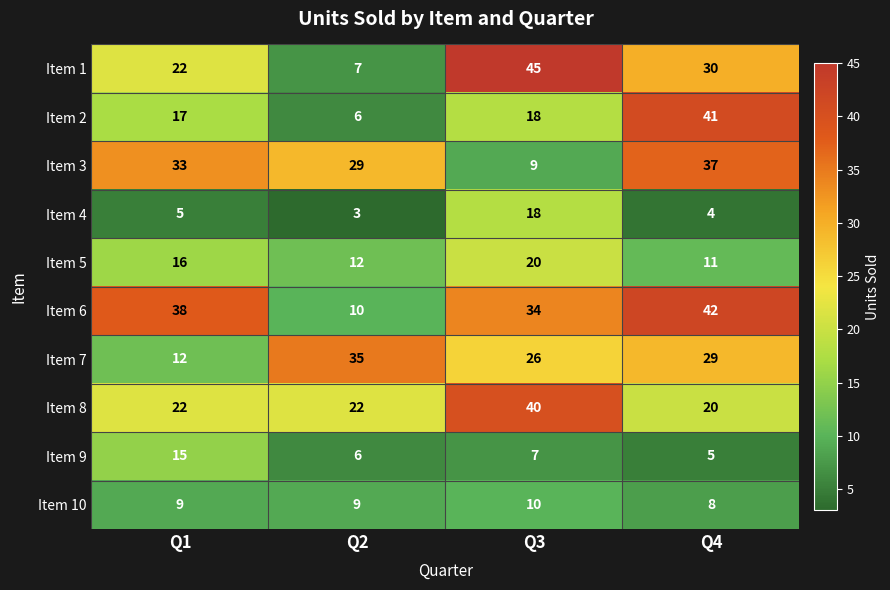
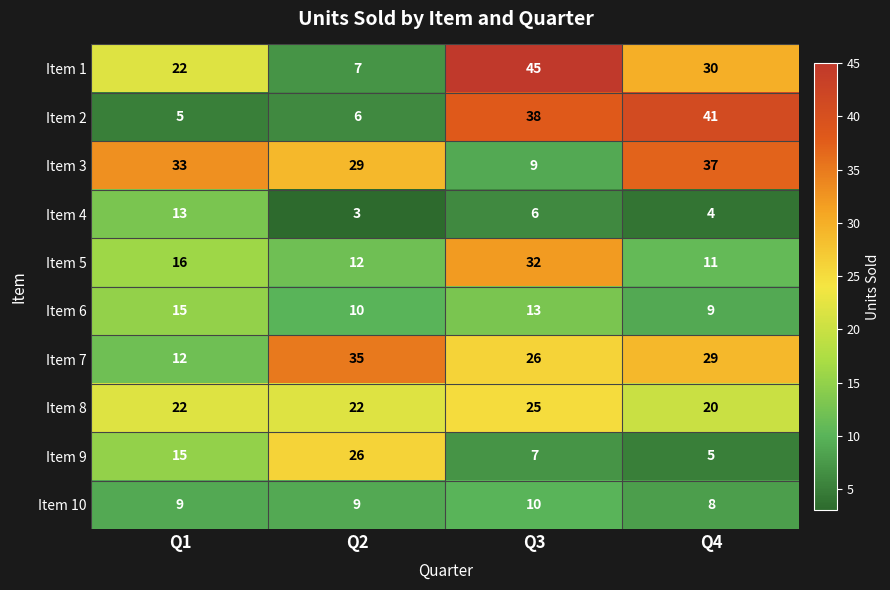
Item 2, Q1: 17 -> 5
Item 2, Q3: 18 -> 38
Item 4, Q1: 5 -> 13
Item 4, Q3: 18 -> 6
Item 5, Q3: 20 -> 32
Item 6, Q1: 38 -> 15
Item 6, Q3: 34 -> 13
Item 6, Q4: 42 -> 9
Item 8, Q3: 40 -> 25
Item 9, Q2: 6 -> 26
